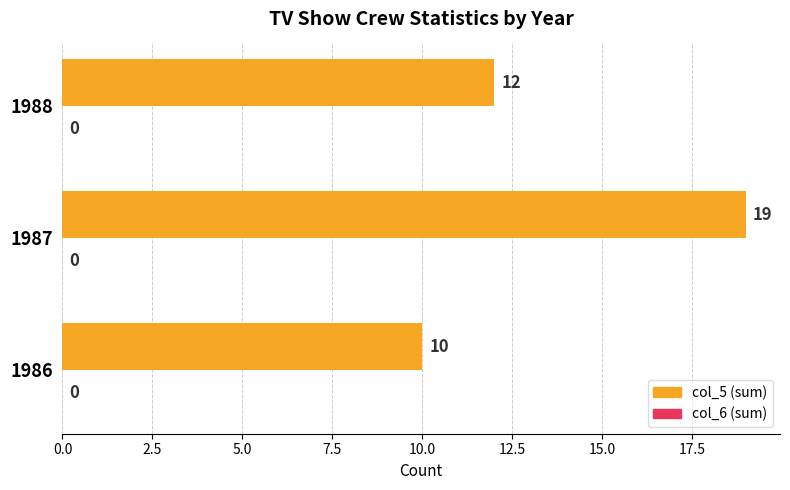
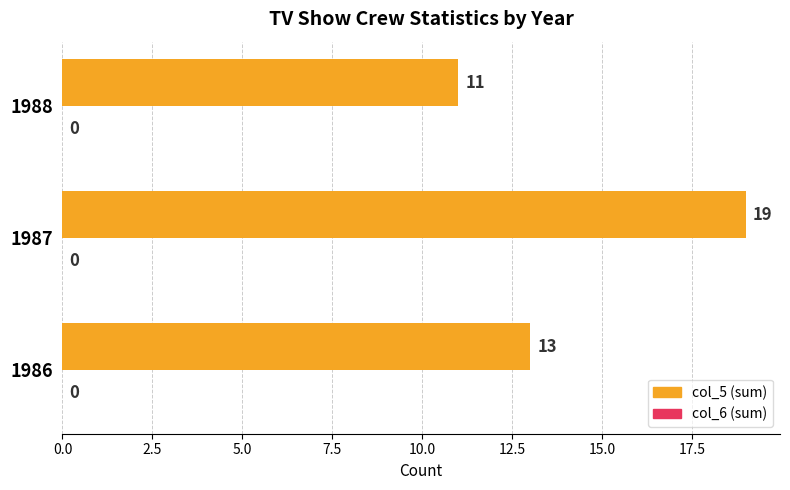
col_5 (sum), 1988: 12 -> 11
col_5 (sum), 1986: 10 -> 13
